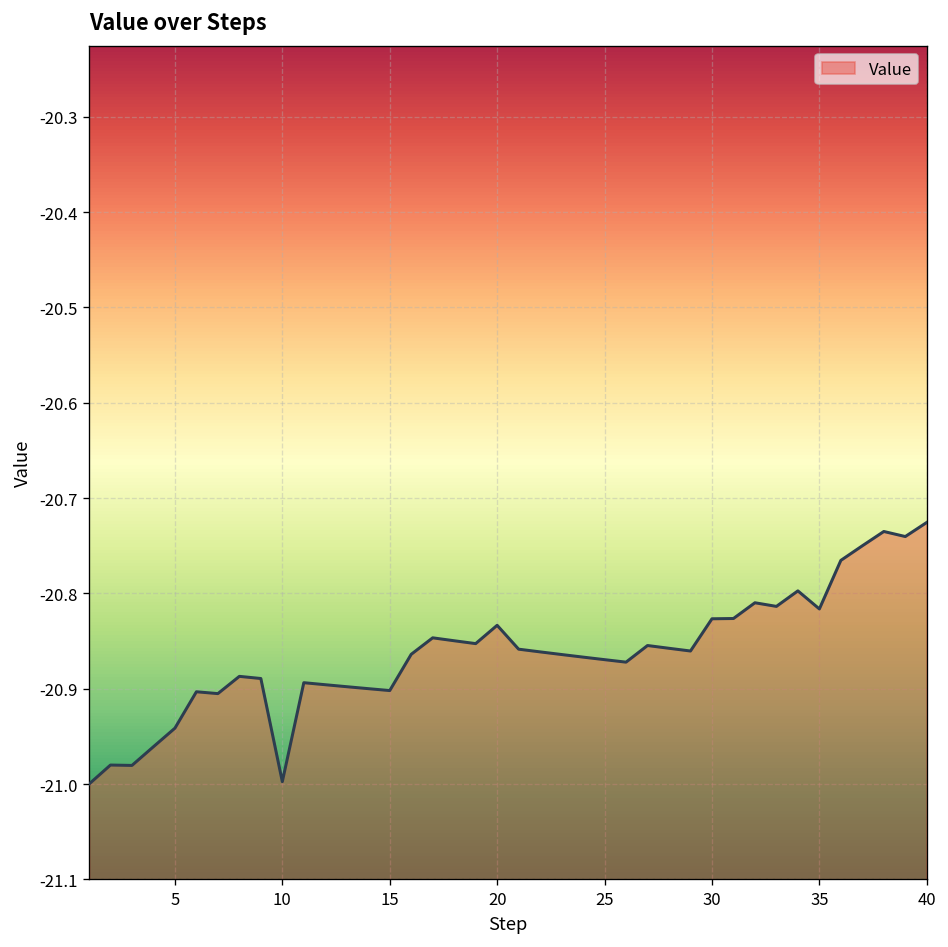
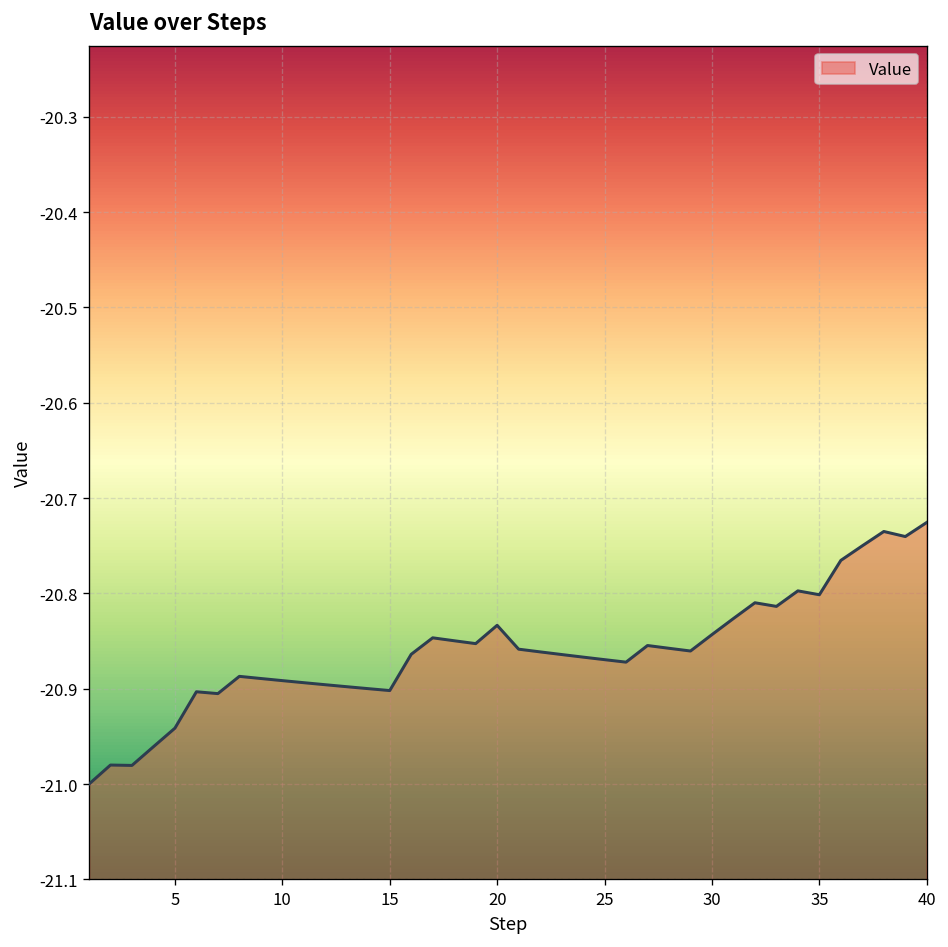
10: -21.00 -> -20.89
30: -20.83 -> -20.84
35: -20.82 -> -20.80
